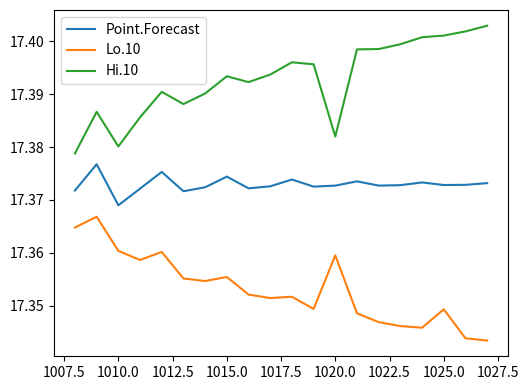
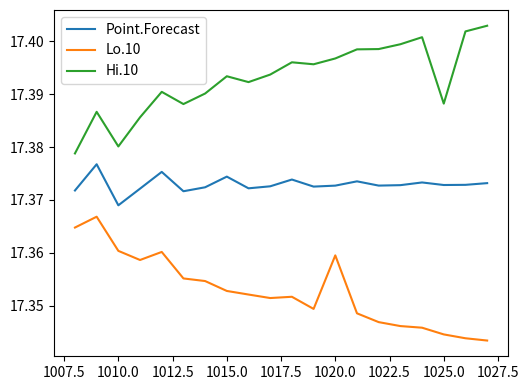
Lo.10, 1015.0: 17.355 -> 17.353
Hi.10, 1020.0: 17.382 -> 17.397
Lo.10, 1025.0: 17.349 -> 17.345
Hi.10, 1025.0: 17.401 -> 17.388
